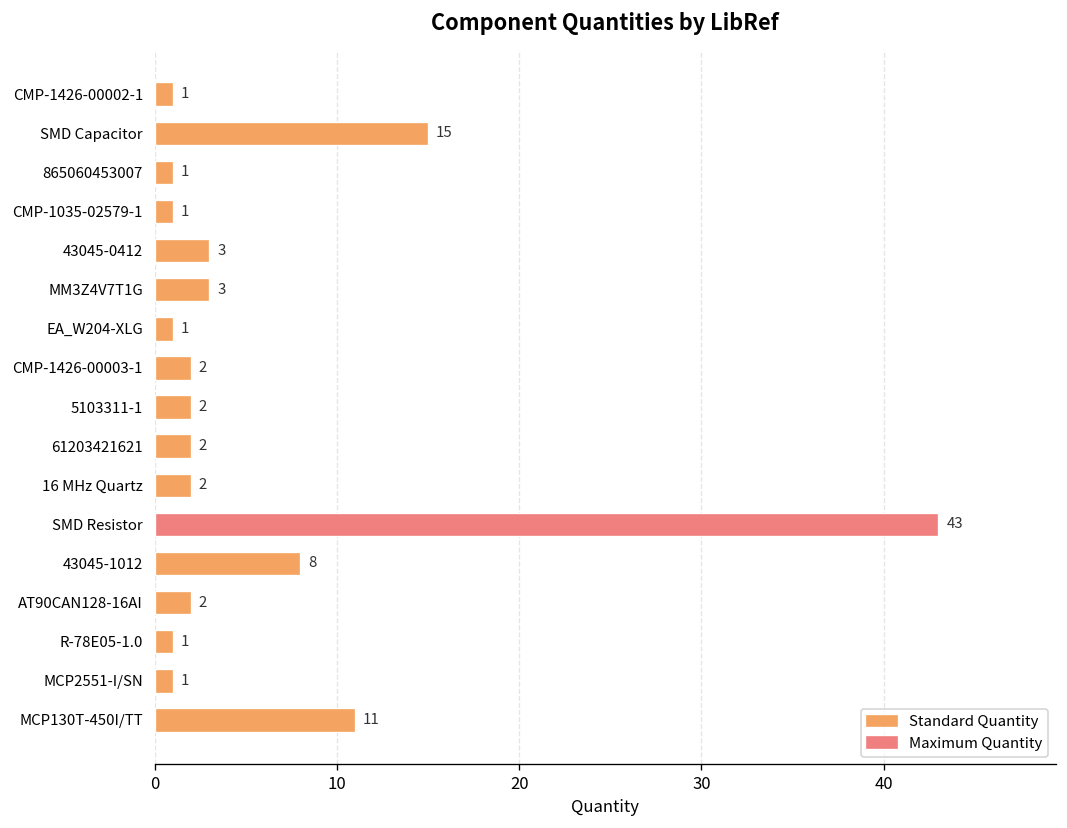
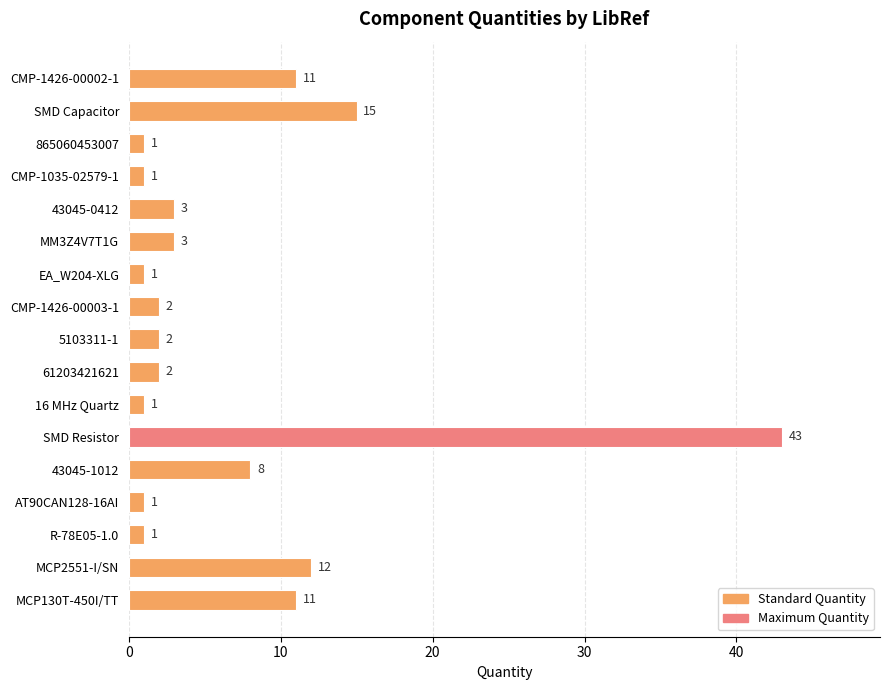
CMP-1426-00002-1: 1 -> 11
16 MHz Quartz: 2 -> 1
AT90CAN128-16AI: 2 -> 1
MCP2551-I/SN: 1 -> 12
